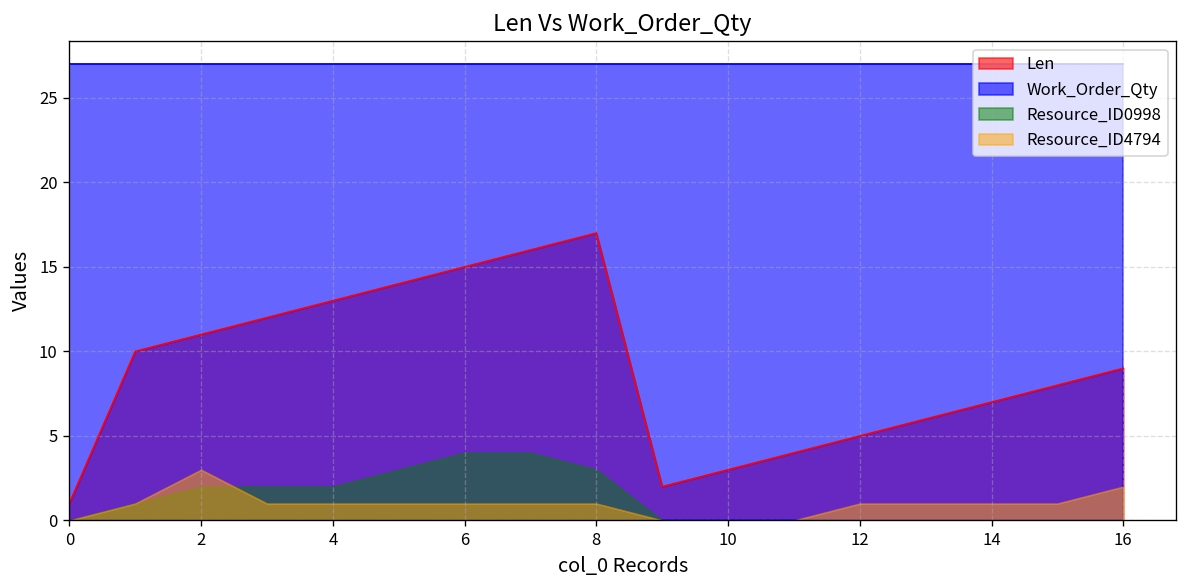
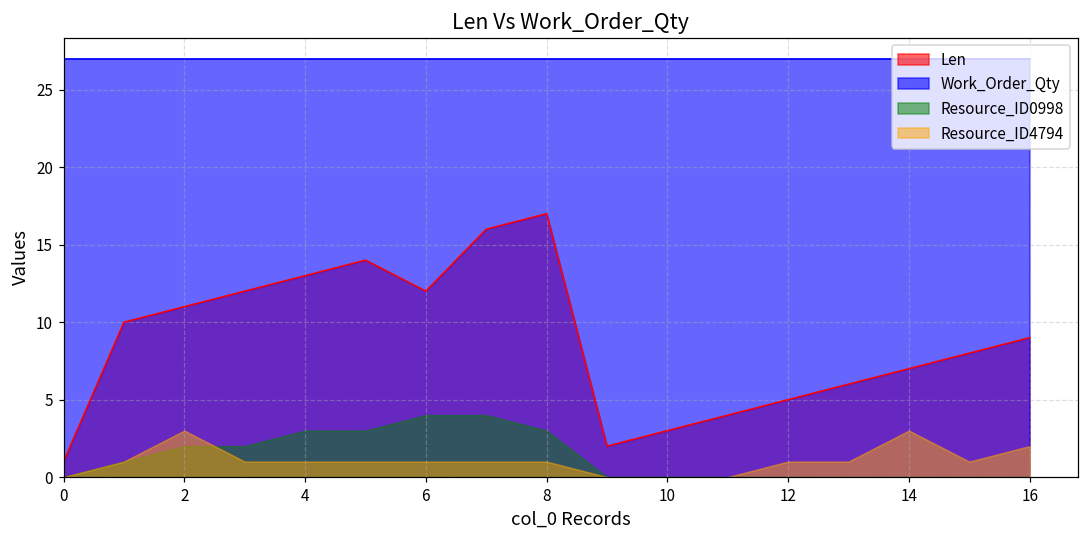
Resource_ID0998, 4: 2 -> 3
Len, 6: 15 -> 12
Resource_ID4794, 14: 1 -> 3
